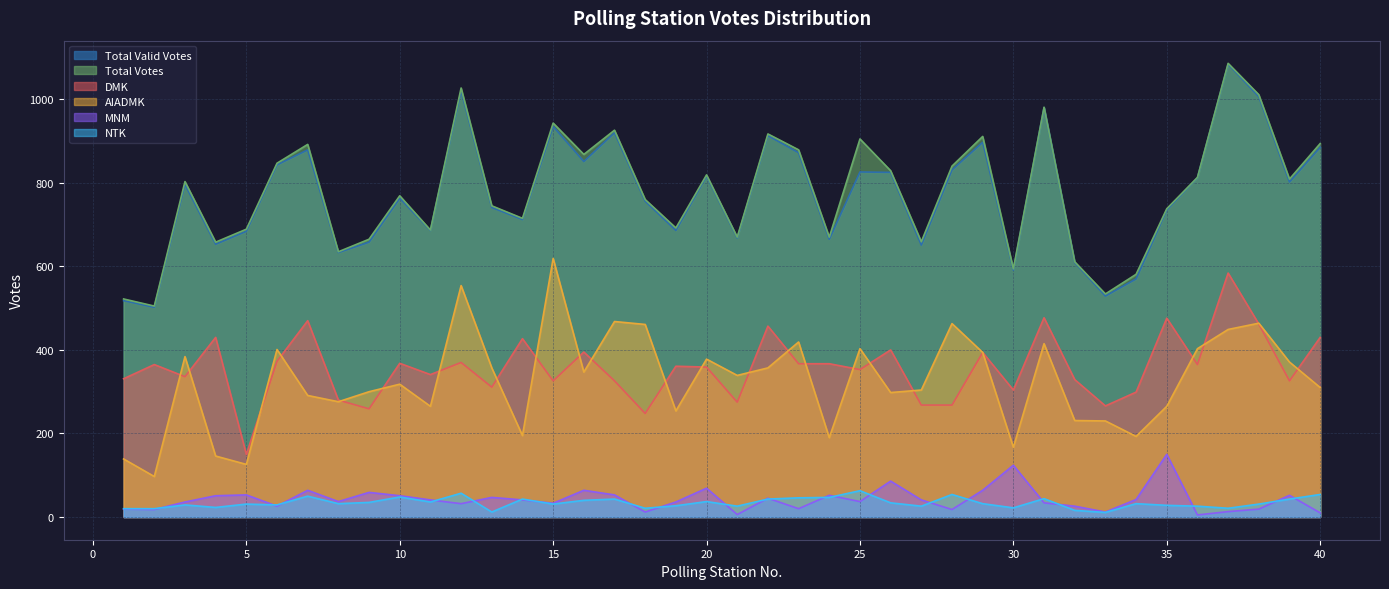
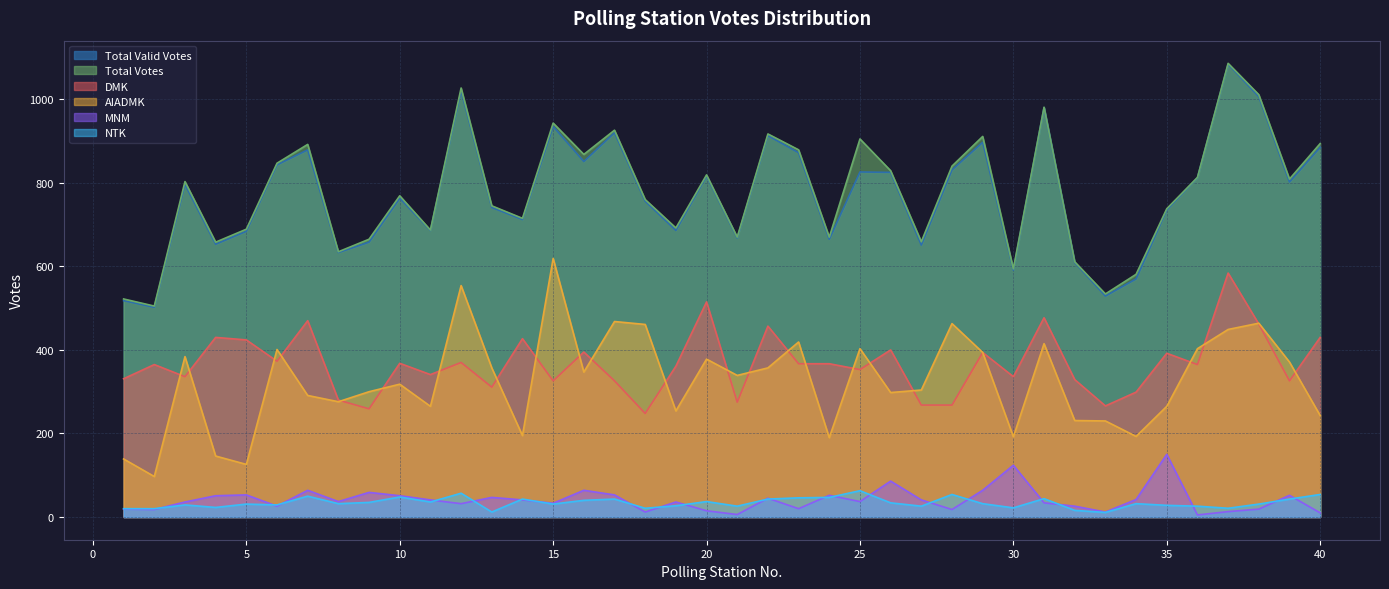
DMK, 5: 150 -> 420
DMK, 20: 360 -> 520
MNM, 20: 70 -> 20
DMK, 30: 300 -> 340
AIADMK, 30: 170 -> 190
DMK, 35: 480 -> 390
AIADMK, 40: 310 -> 240
